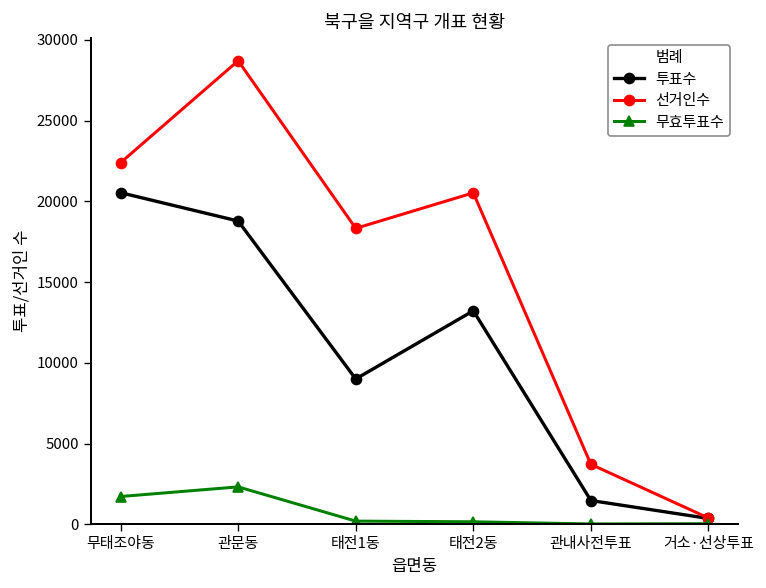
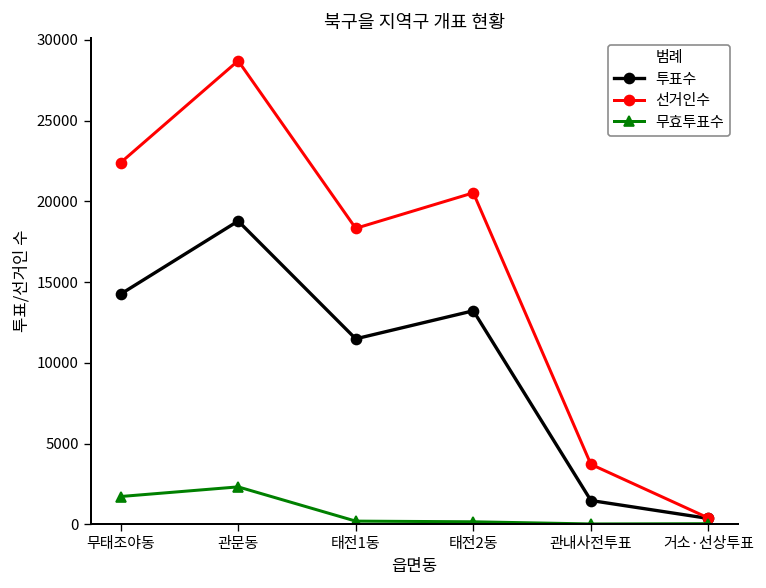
투표수, 무태조야동: 20500 -> 14300
투표수, 태전1동: 9000 -> 11500
